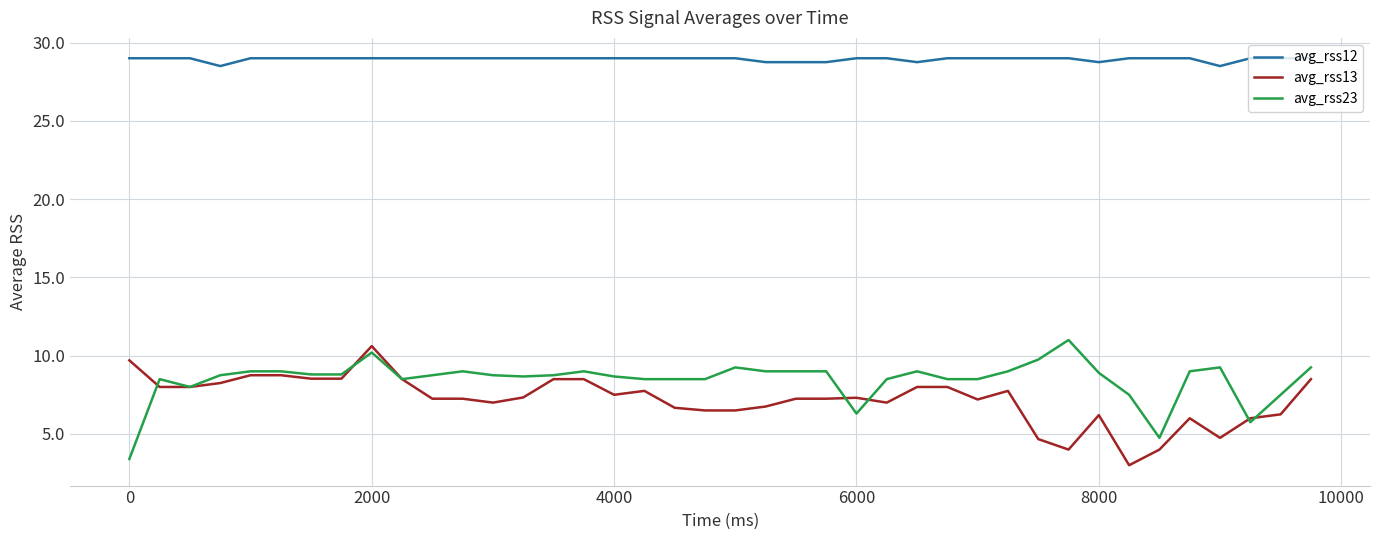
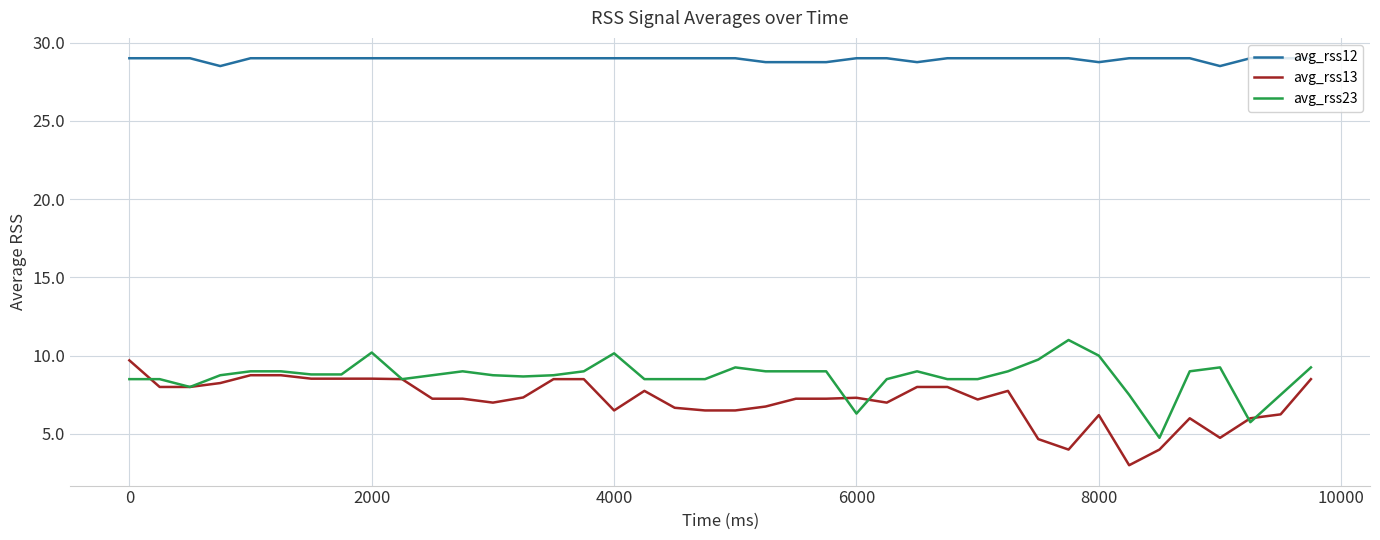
avg_rss23, 0: 3.4 -> 8.5
avg_rss13, 2000: 10.6 -> 8.5
avg_rss13, 4000: 7.5 -> 6.5
avg_rss23, 4000: 8.7 -> 10.2
avg_rss23, 8000: 8.9 -> 10.0
